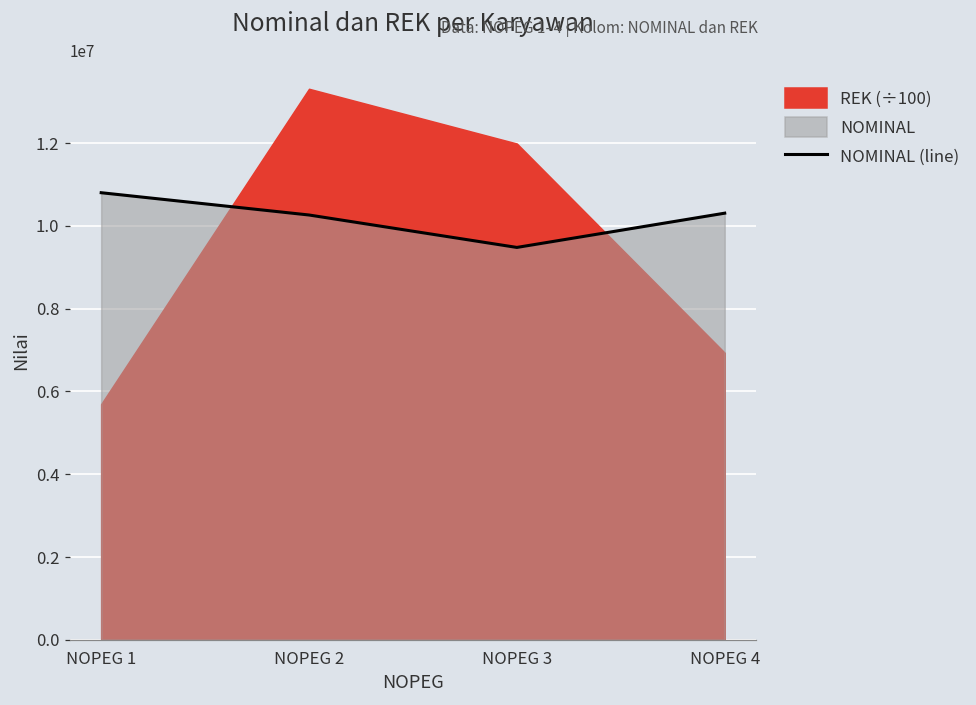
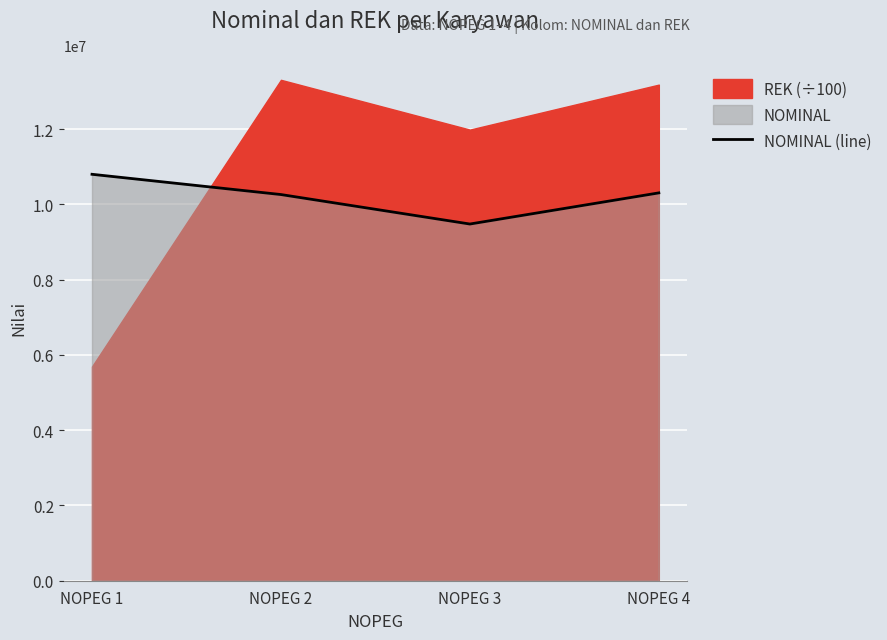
REK (÷100), NOPEG 4: 6900000 -> 13200000
